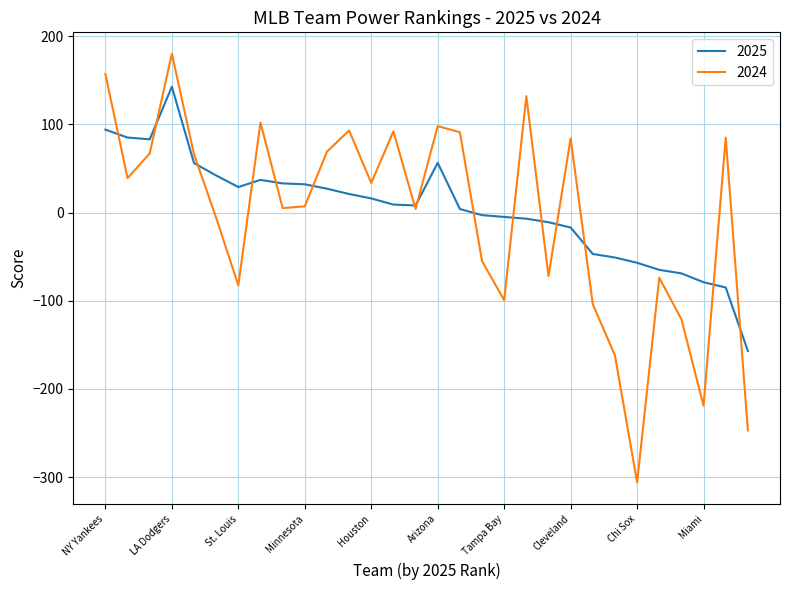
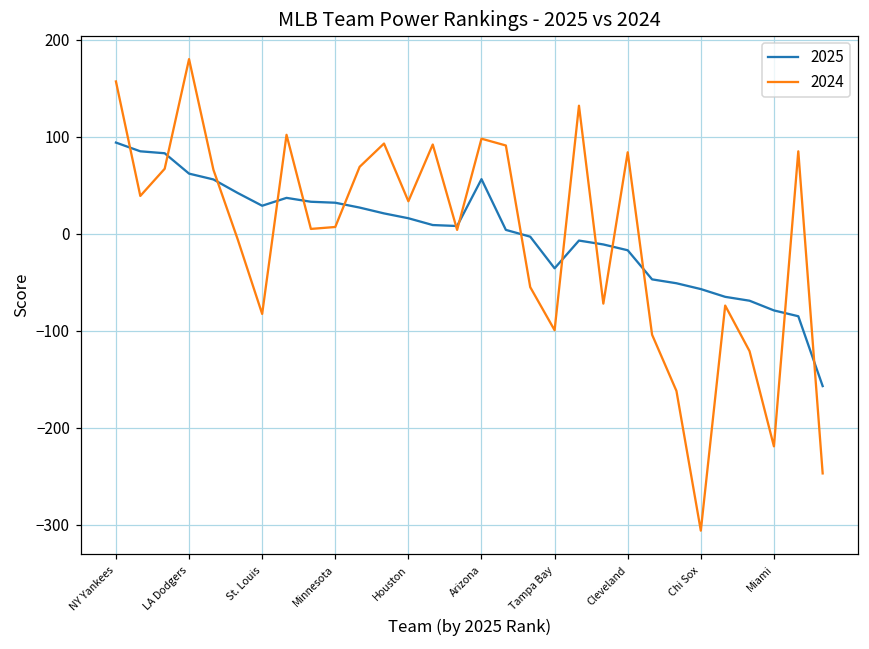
2025, LA Dodgers: 140 -> 60
2025, Tampa Bay: -10 -> -40
